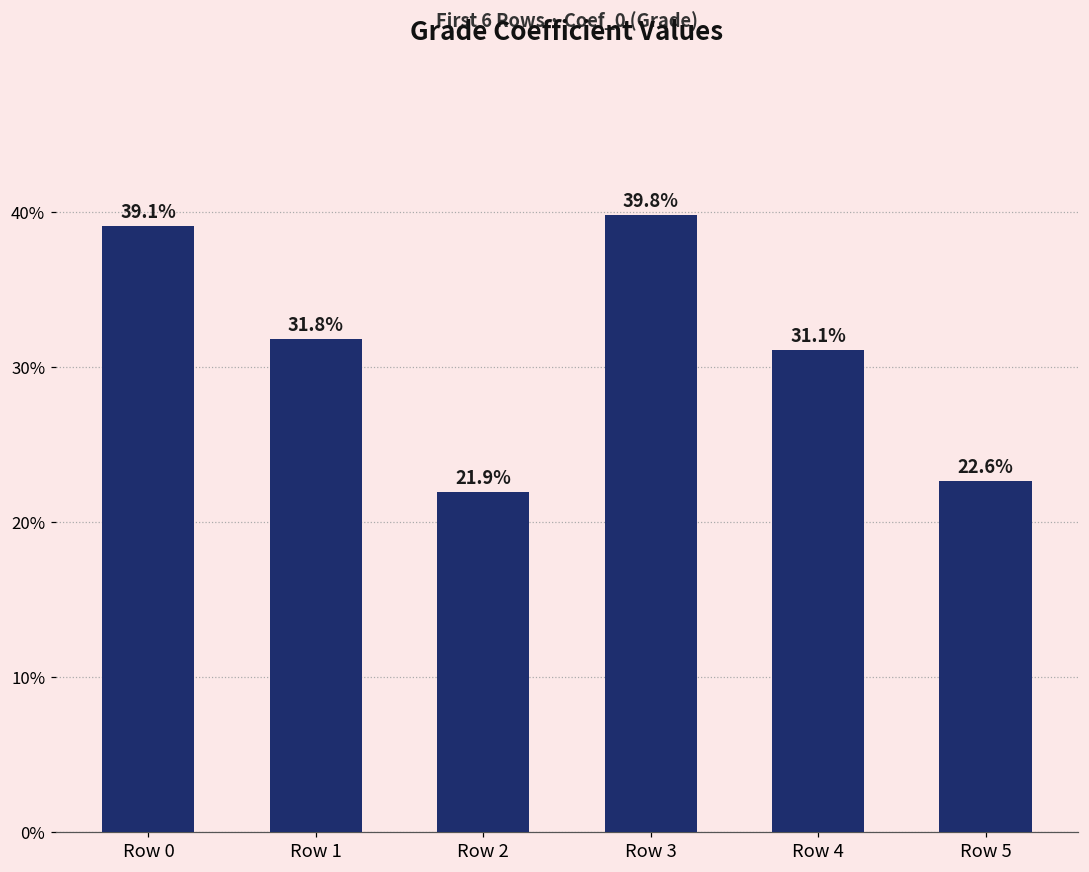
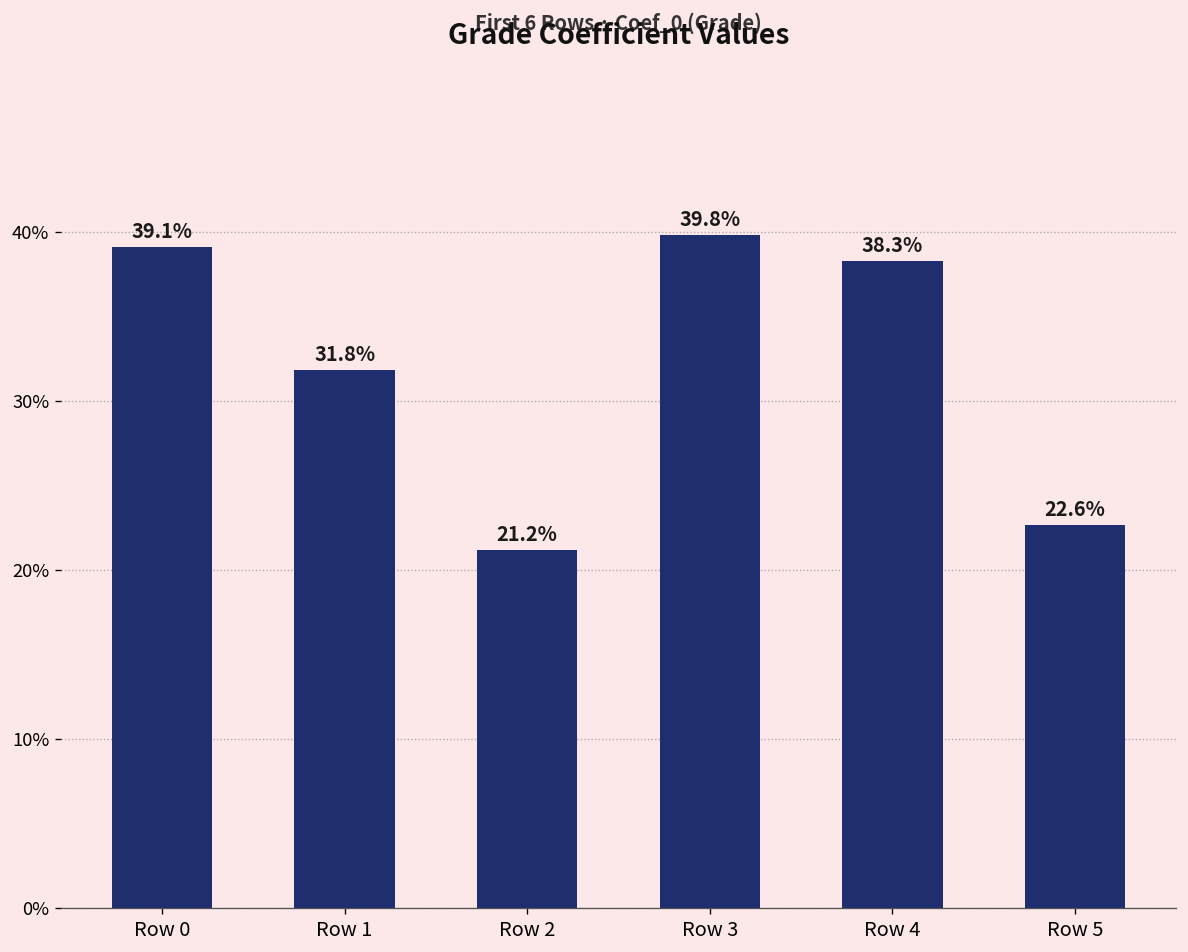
Row 2: 21.9% -> 21.2%
Row 4: 31.1% -> 38.3%
